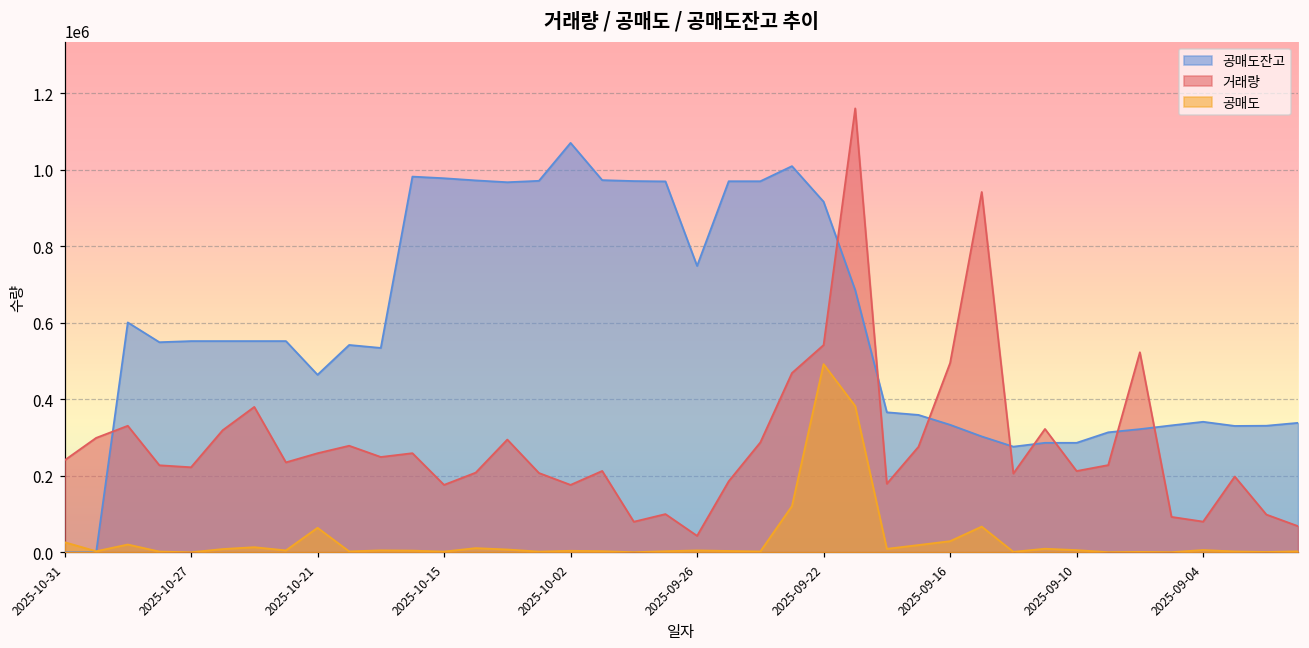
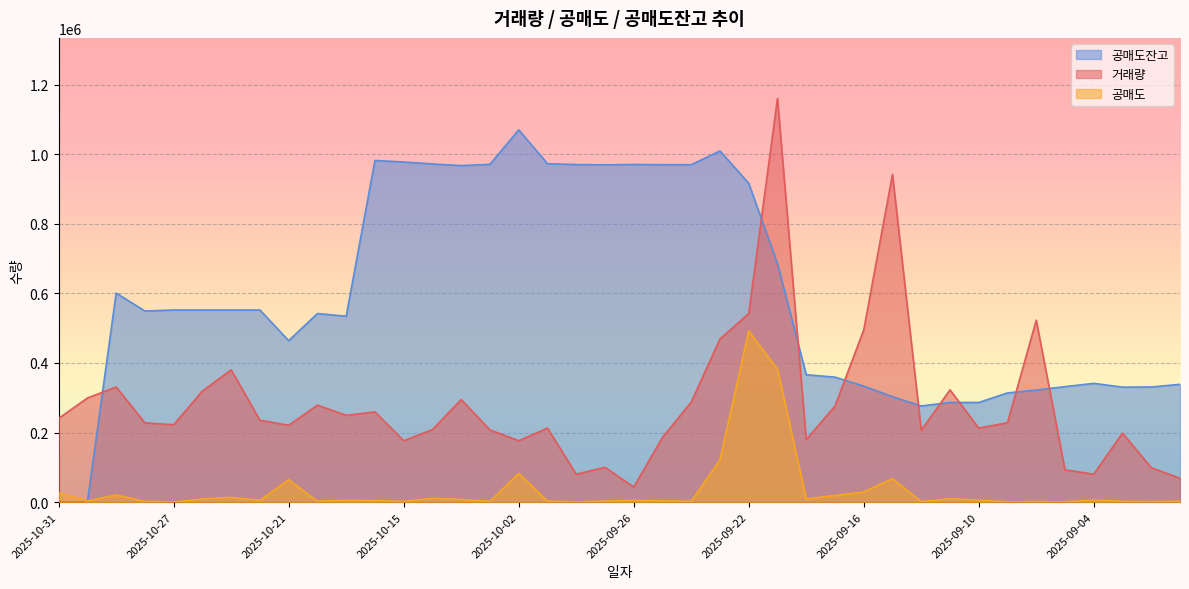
거래량, 2025-10-21: 260000 -> 220000
공매도, 2025-10-02: 0 -> 80000
공매도잔고, 2025-09-26: 750000 -> 970000
